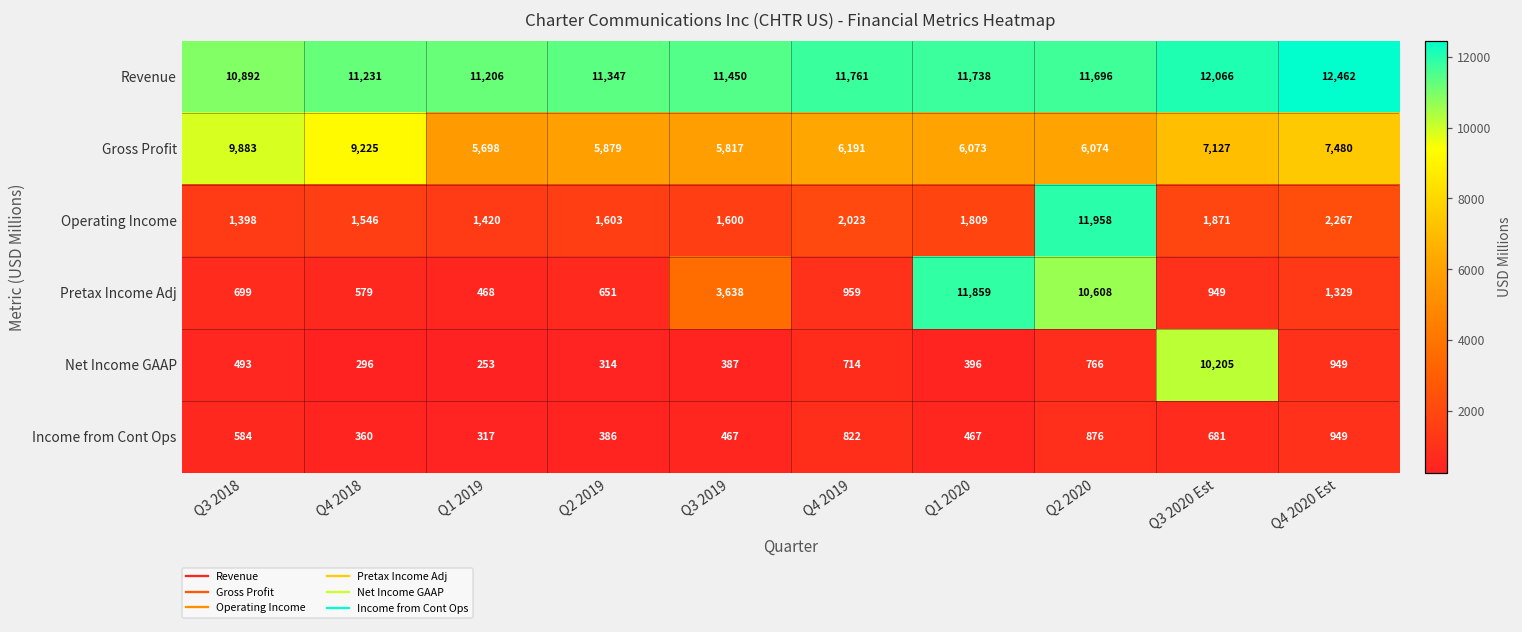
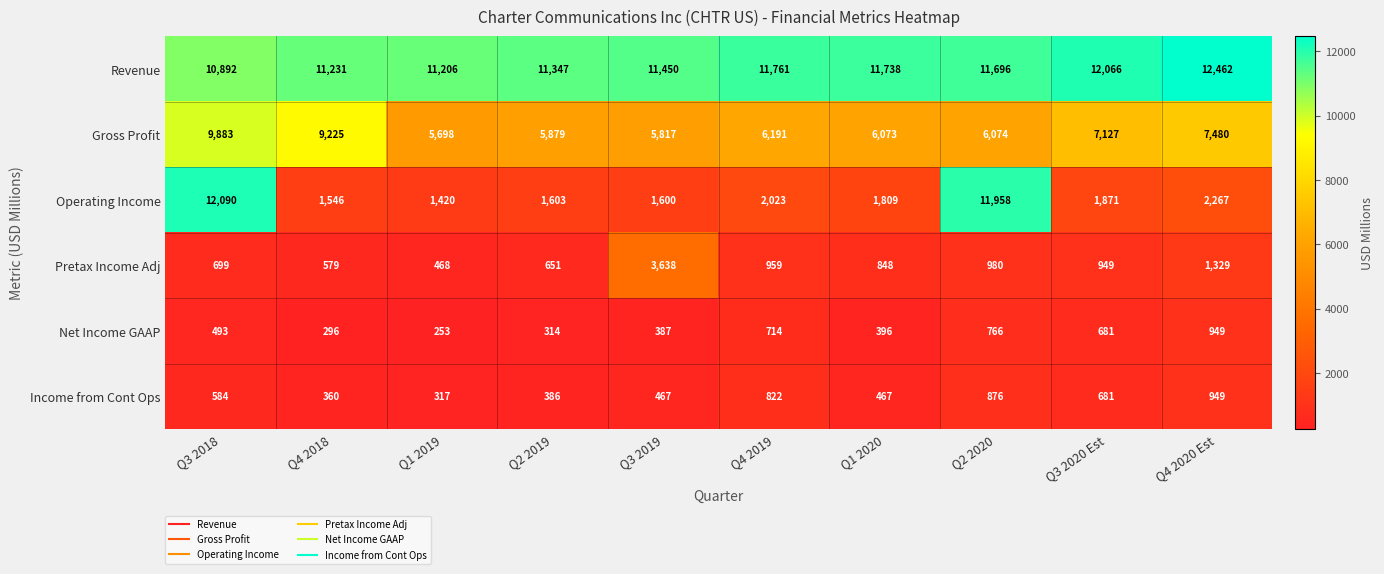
Operating Income, Q3 2018: 1,398 -> 12,090
Pretax Income Adj, Q1 2020: 11,859 -> 848
Pretax Income Adj, Q2 2020: 10,608 -> 980
Net Income GAAP, Q3 2020 Est: 10,205 -> 681
